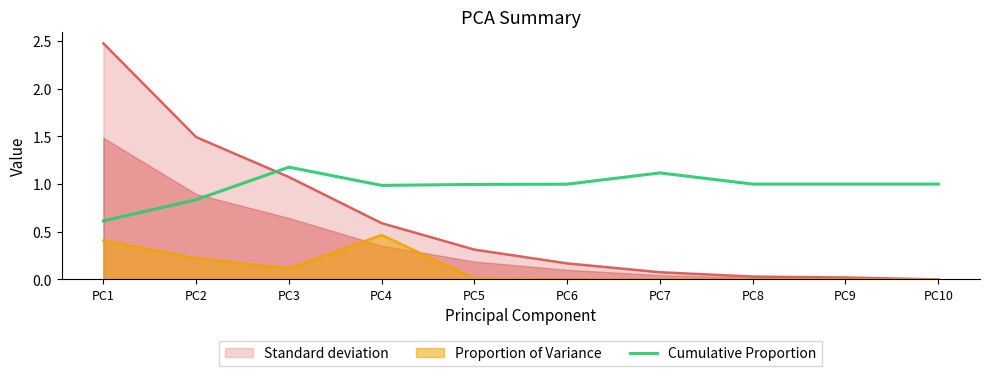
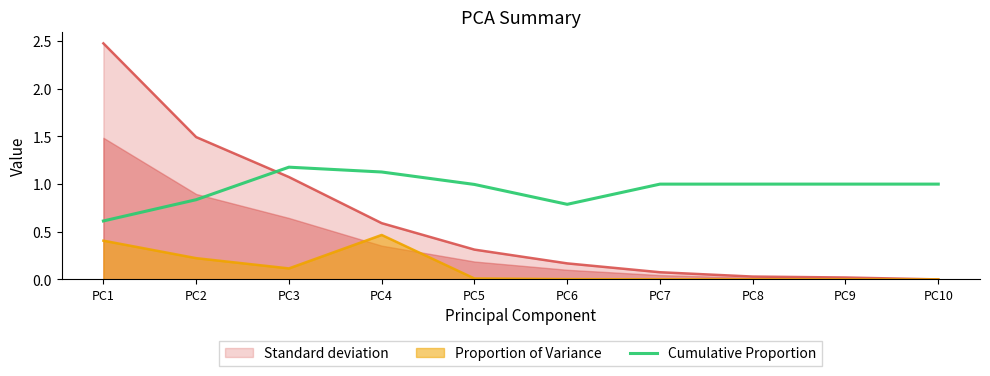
Cumulative Proportion, PC4: 1.0 -> 1.1
Cumulative Proportion, PC6: 1.0 -> 0.8
Cumulative Proportion, PC7: 1.1 -> 1.0
